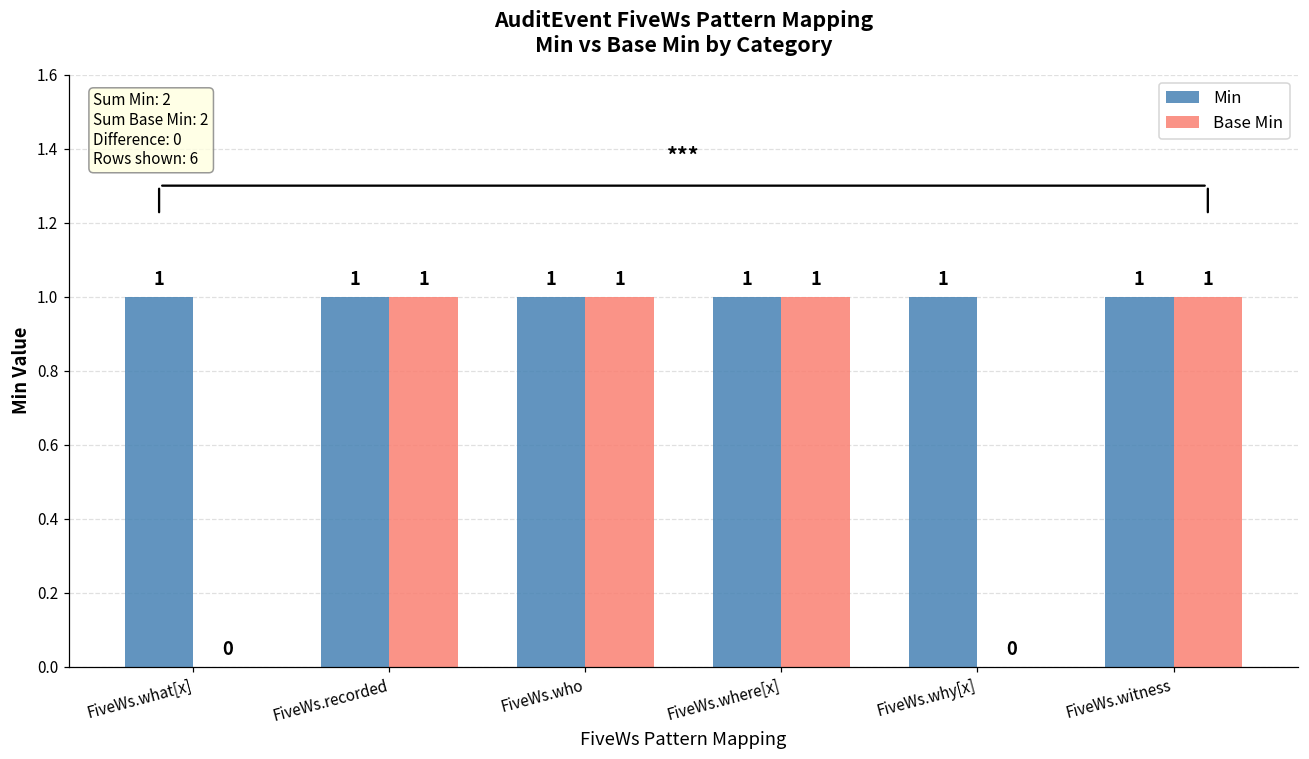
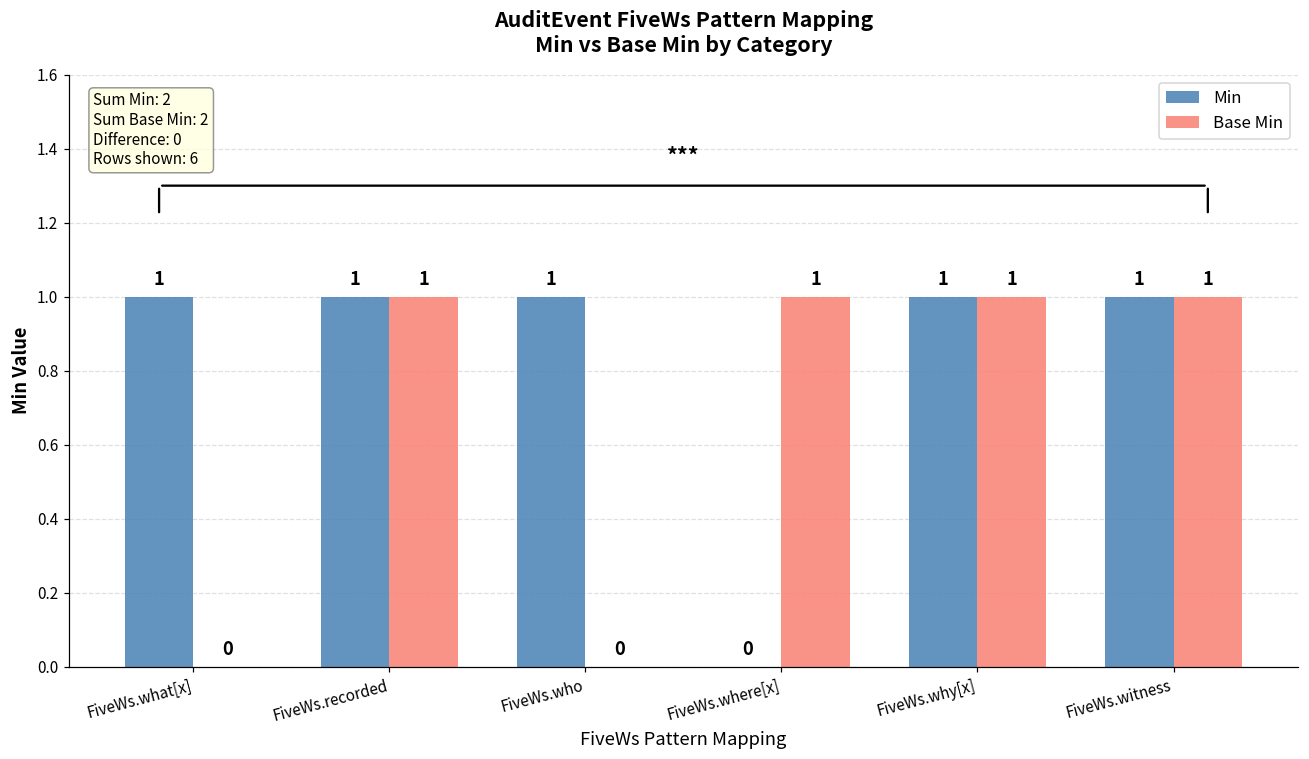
Base Min, FiveWs.who: 1 -> 0
Min, FiveWs.where[x]: 1 -> 0
Base Min, FiveWs.why[x]: 0 -> 1
